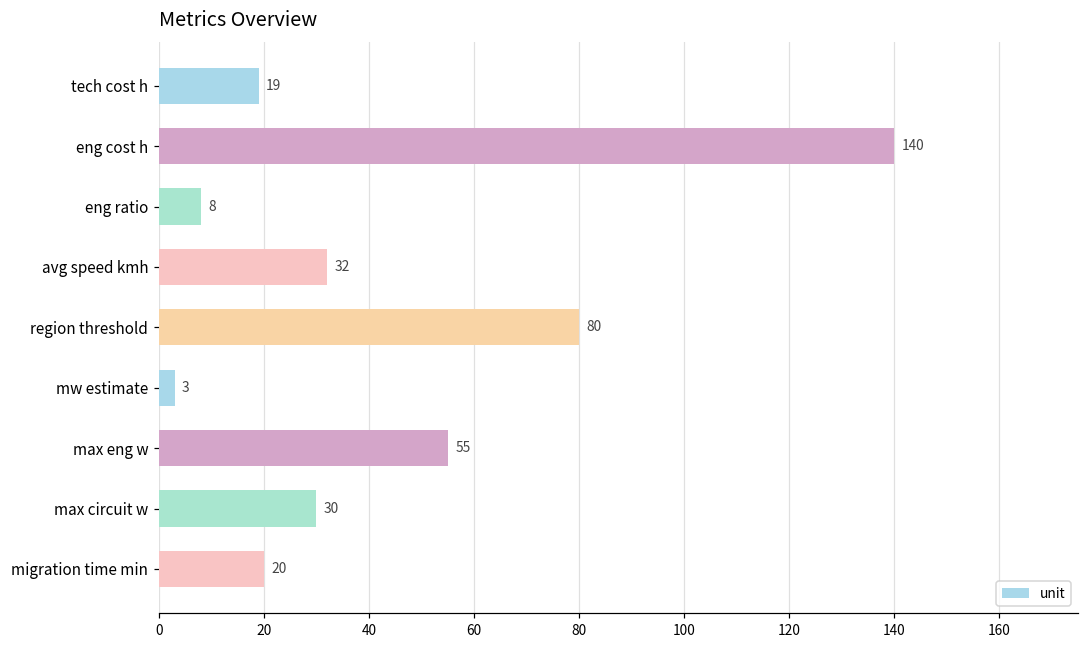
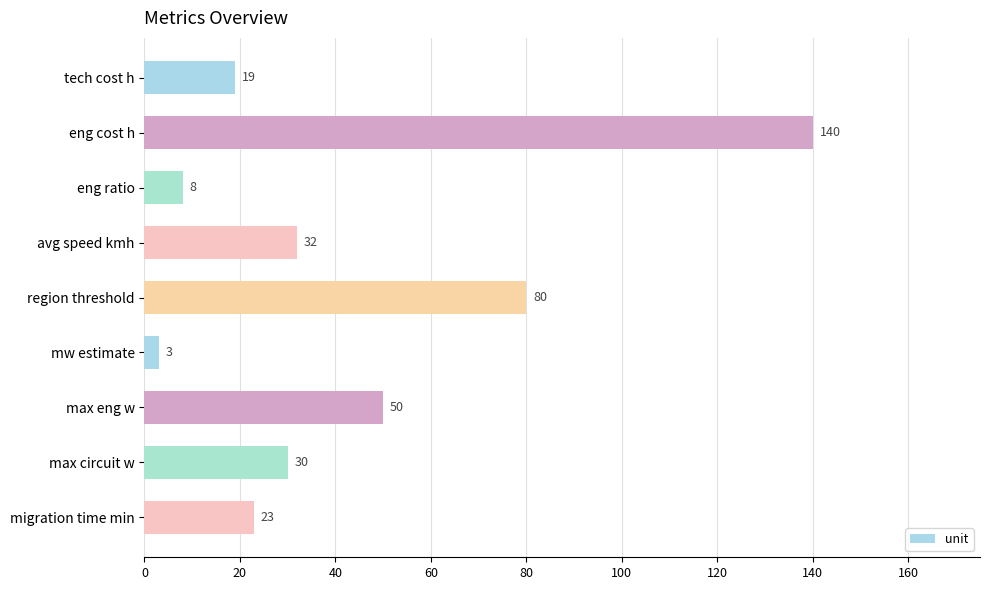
max eng w: 55 -> 50
migration time min: 20 -> 23
